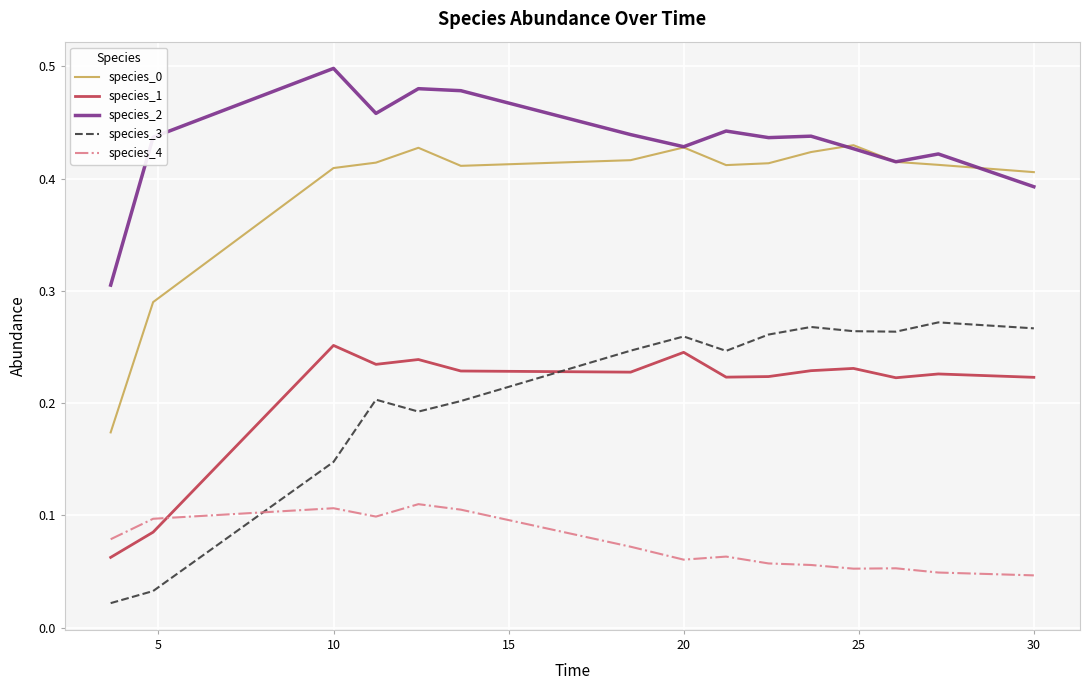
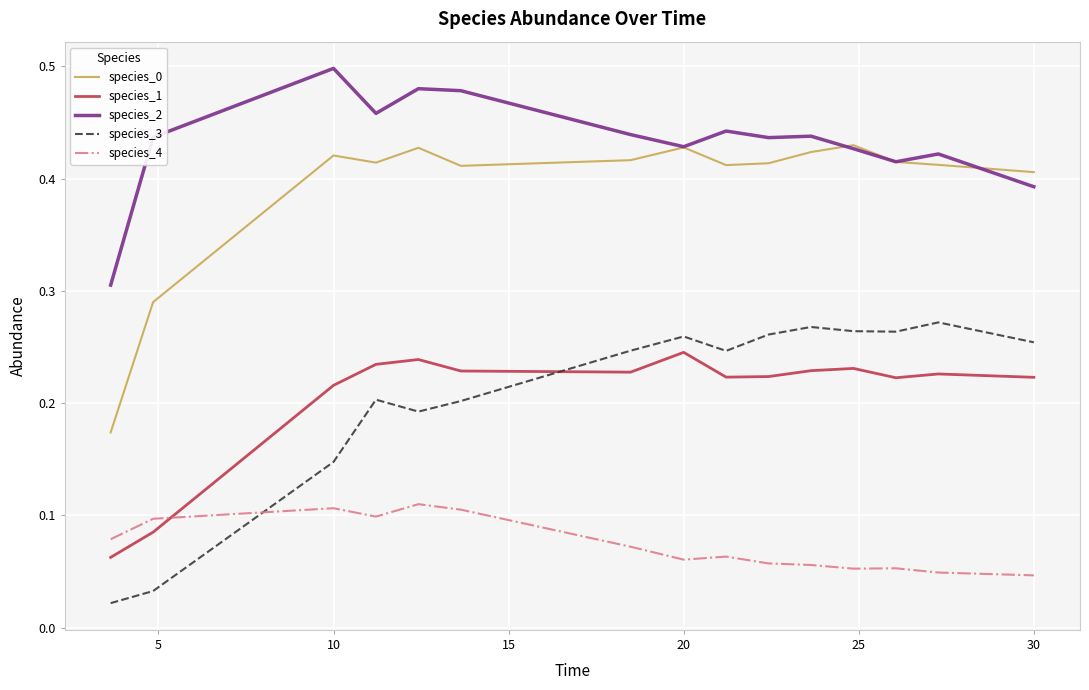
species_0, 10: 0.409 -> 0.421
species_1, 10: 0.251 -> 0.216
species_3, 30: 0.267 -> 0.254
